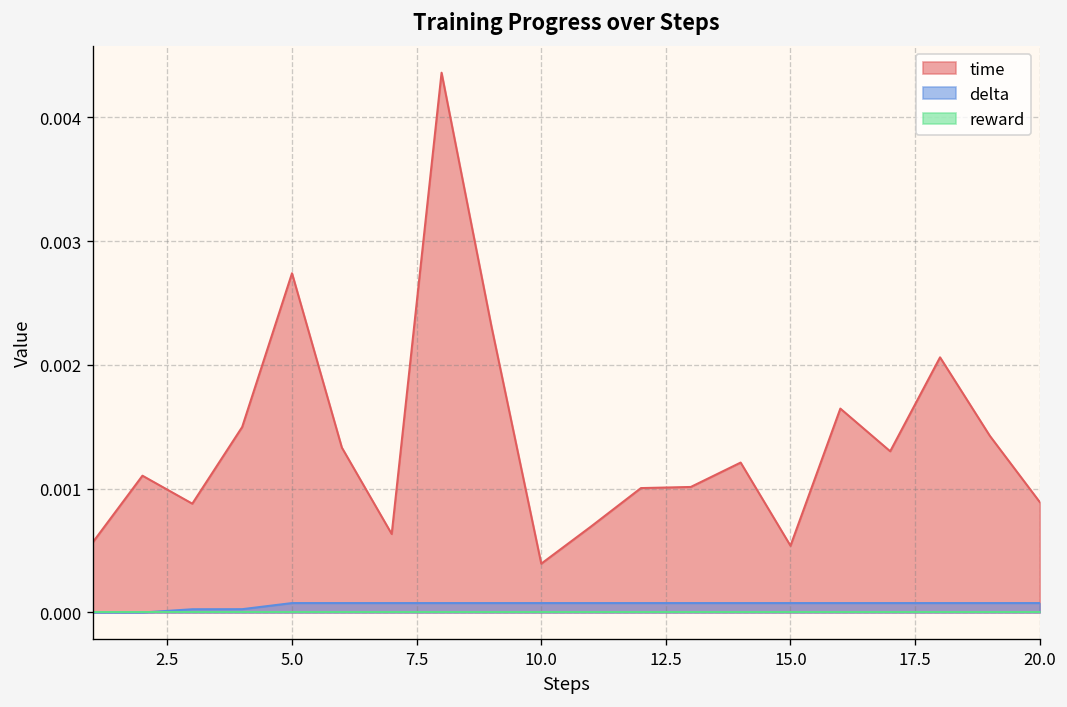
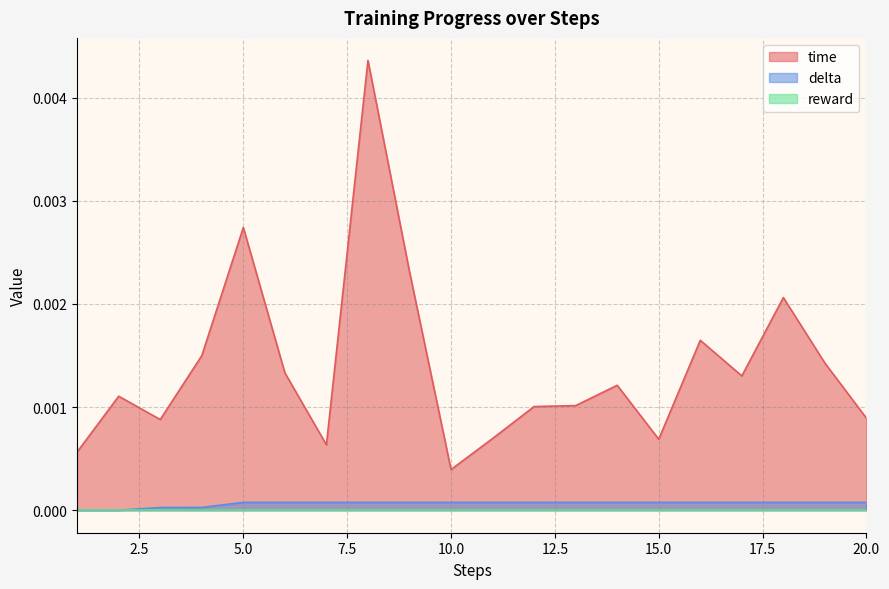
time, 15.0: 0.00054 -> 0.00069
